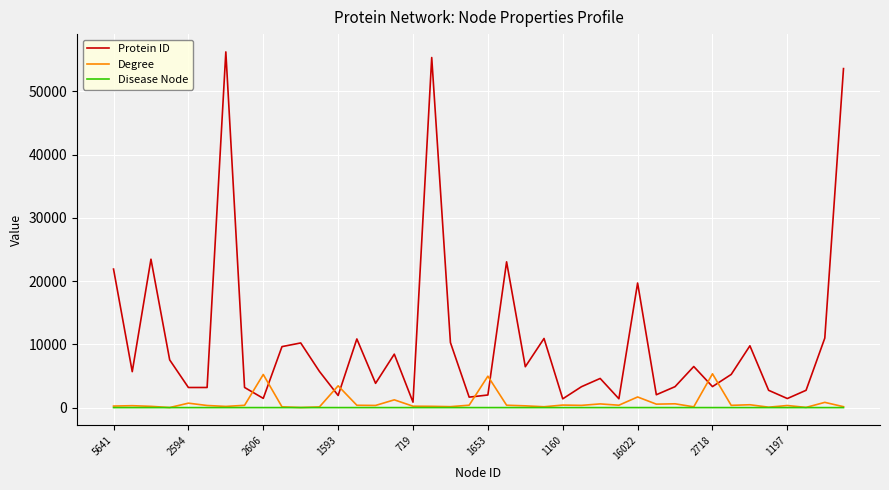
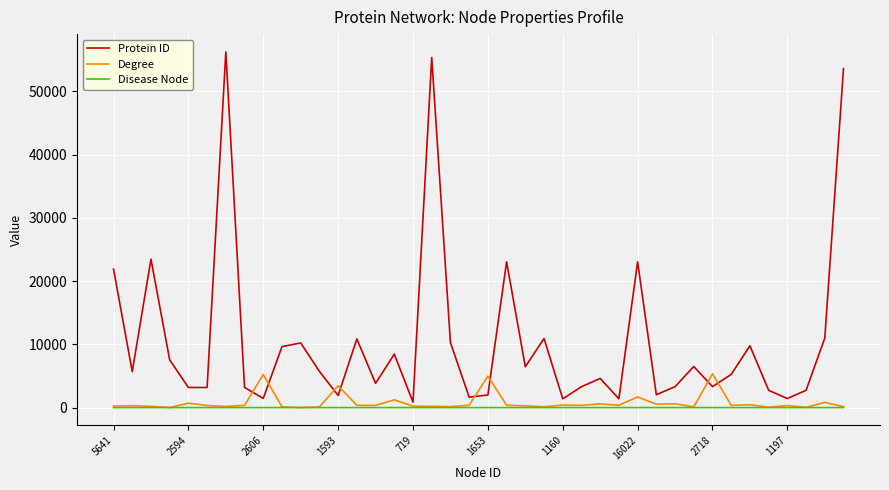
Protein ID, 16022: 20000 -> 23000
